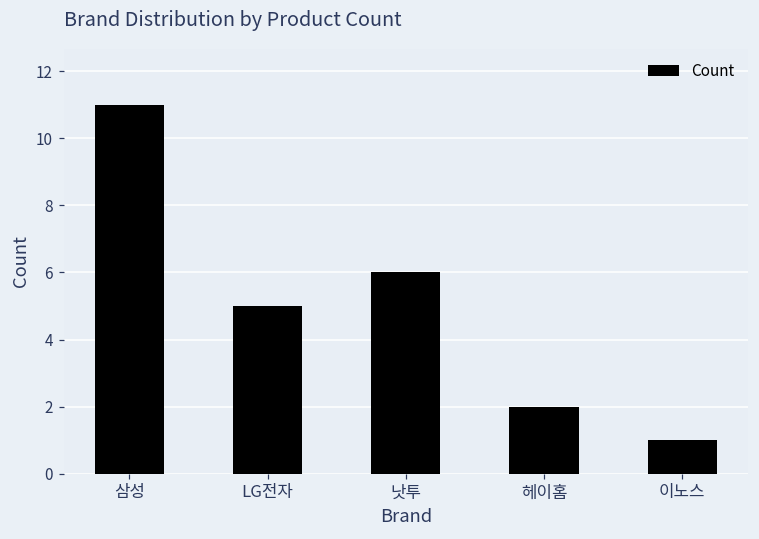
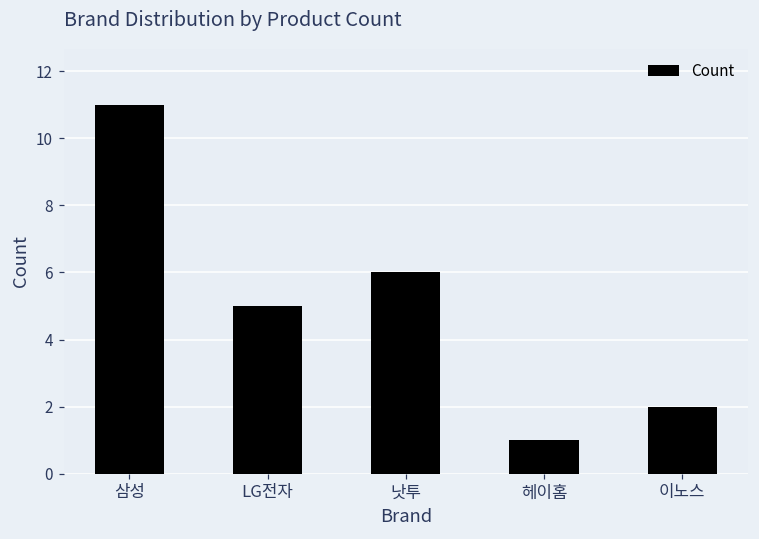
헤이홈: 2 -> 1
이노스: 1 -> 2
